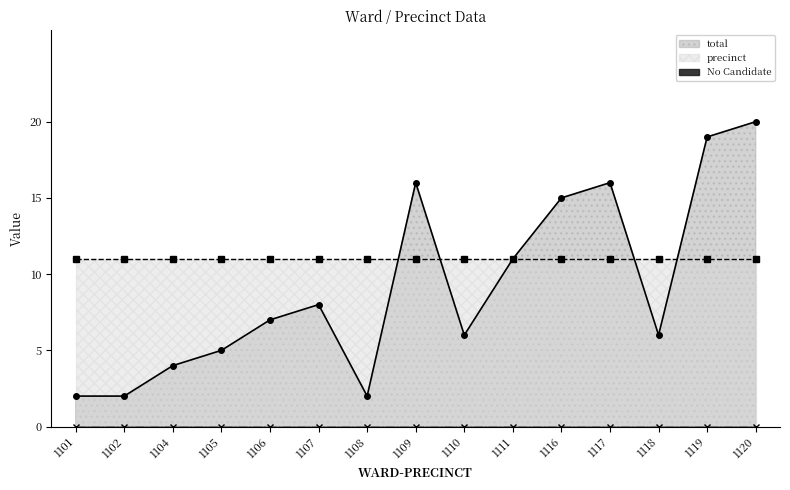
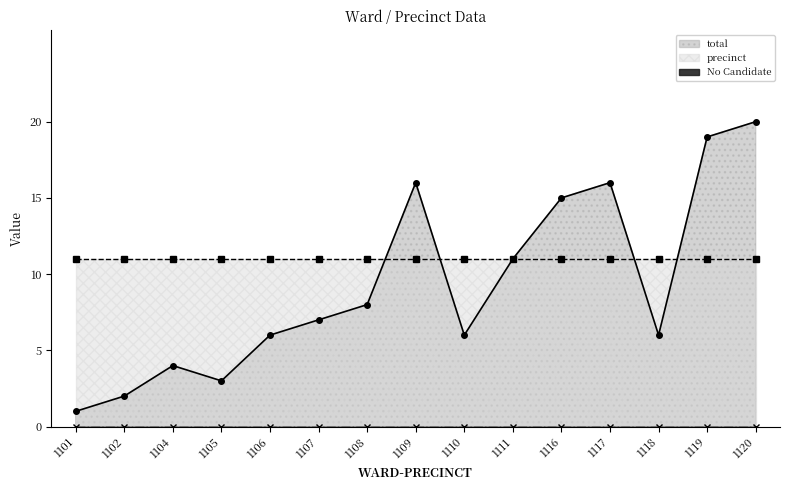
total, 1101: 2 -> 1
total, 1105: 5 -> 3
total, 1106: 7 -> 6
total, 1107: 8 -> 7
total, 1108: 2 -> 8
